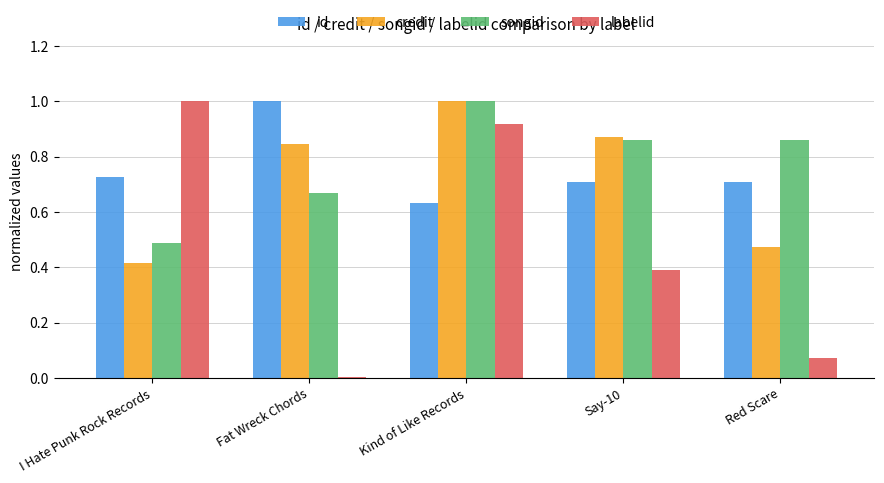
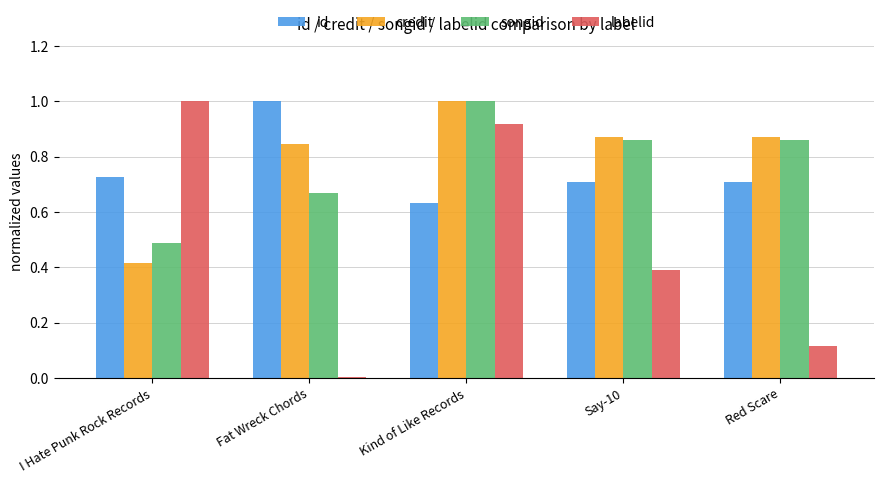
credit, Red Scare: 0.47 -> 0.87
labelid, Red Scare: 0.07 -> 0.11
